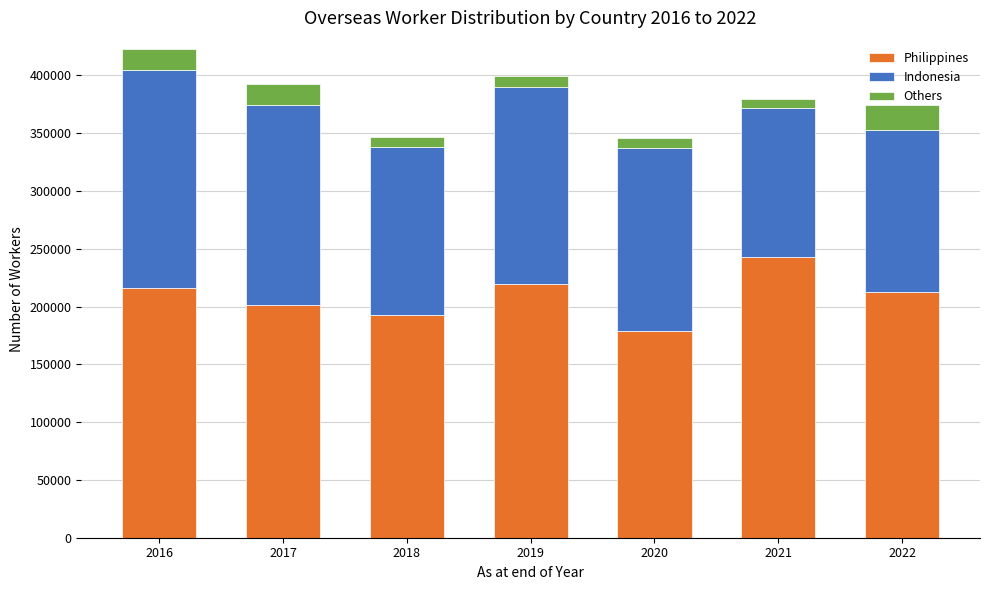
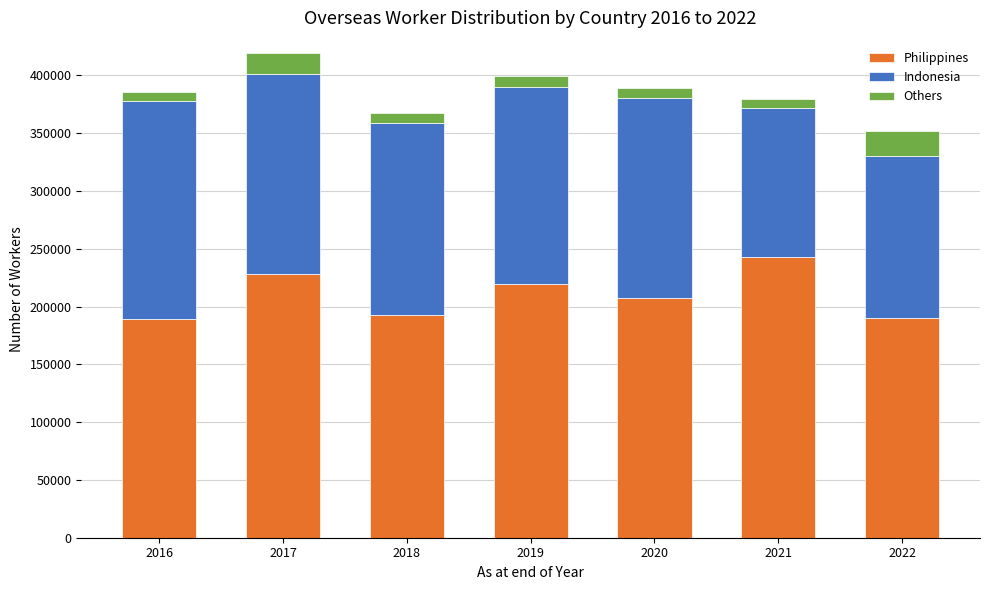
Philippines, 2016: 216000 -> 189000
Others, 2016: 18000 -> 8000
Philippines, 2017: 201000 -> 228000
Indonesia, 2018: 145000 -> 166000
Philippines, 2020: 179000 -> 207000
Indonesia, 2020: 158000 -> 173000
Philippines, 2022: 213000 -> 190000
